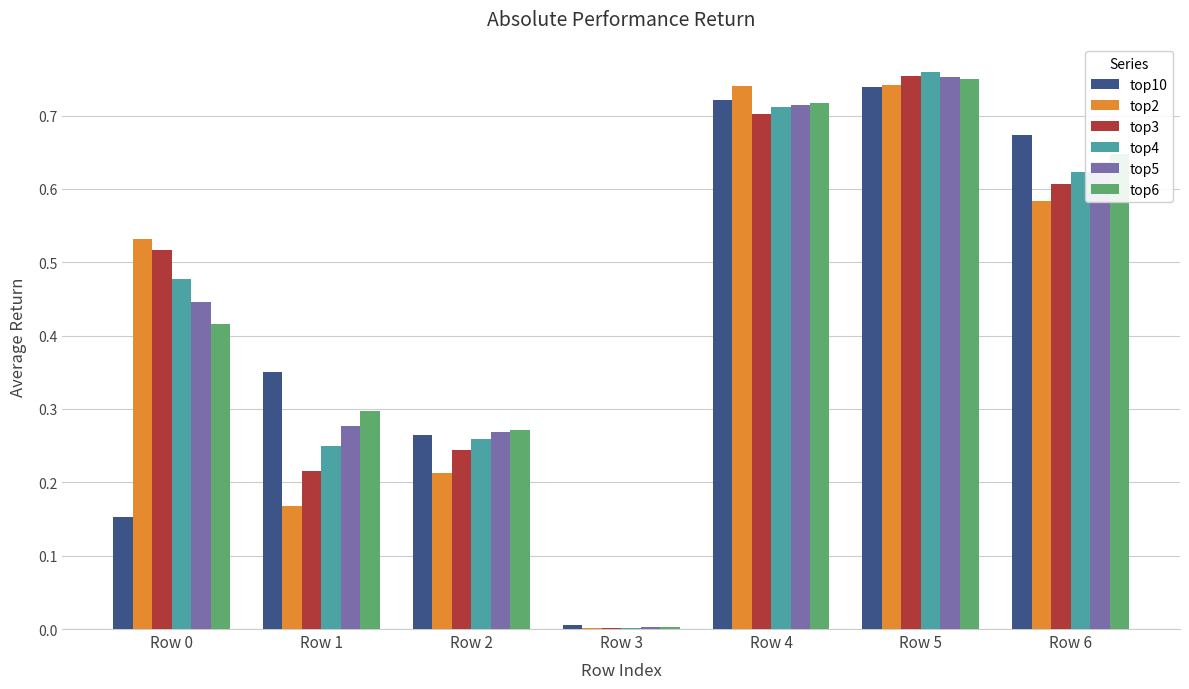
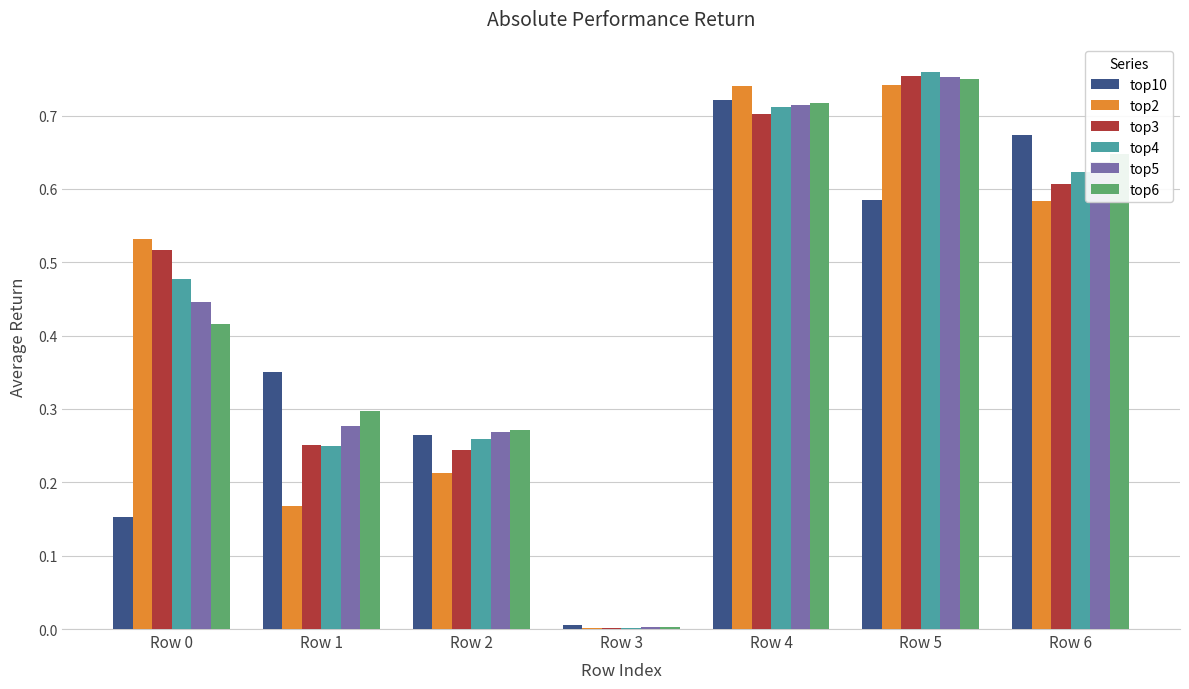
top3, Row 1: 0.22 -> 0.25
top10, Row 5: 0.74 -> 0.59
